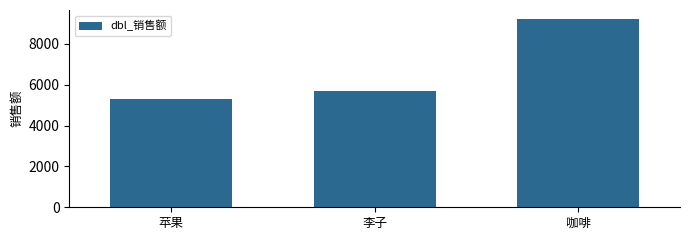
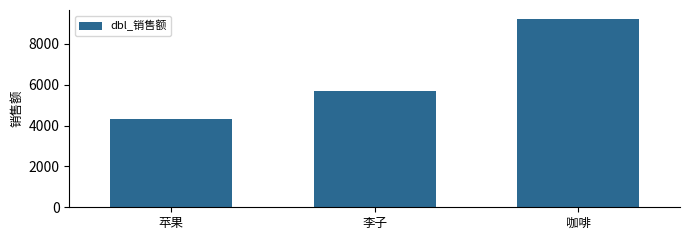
苹果: 5300 -> 4300
